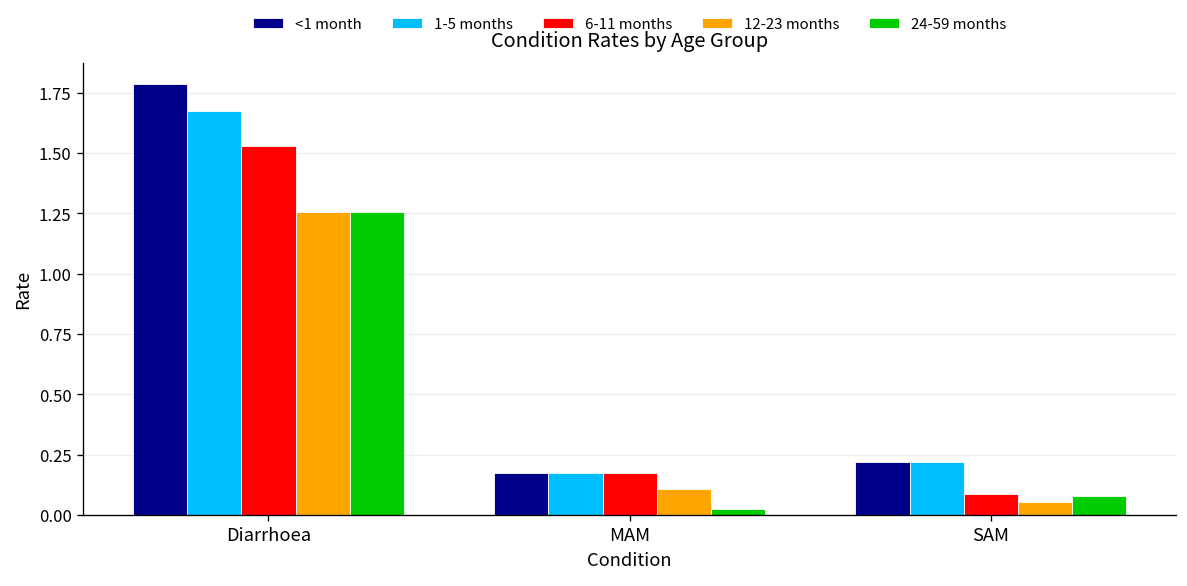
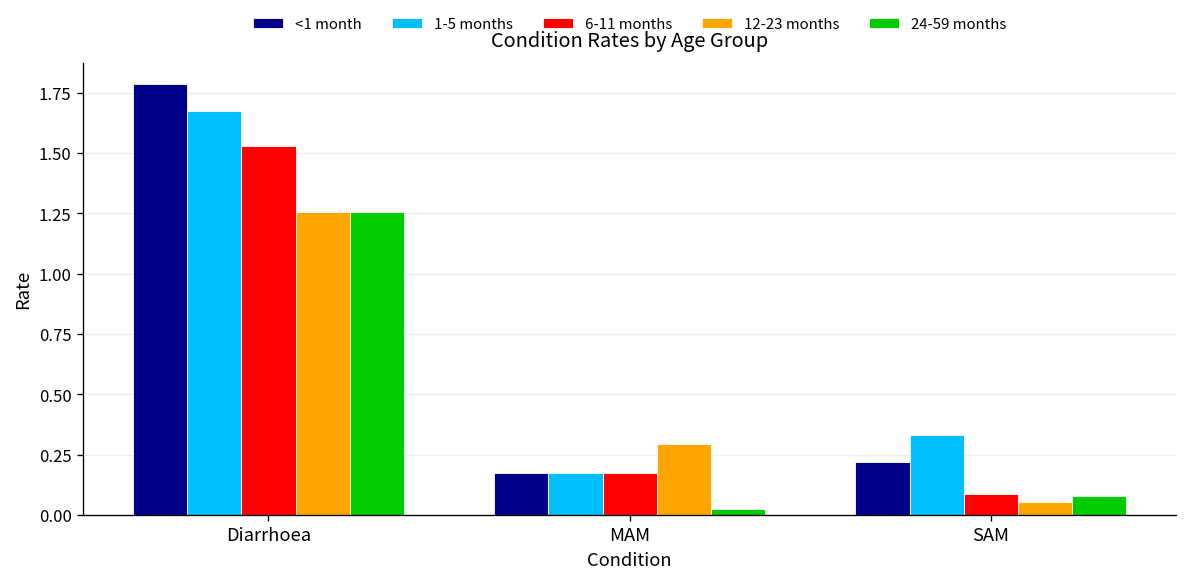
12-23 months, MAM: 0.11 -> 0.29
1-5 months, SAM: 0.22 -> 0.33
